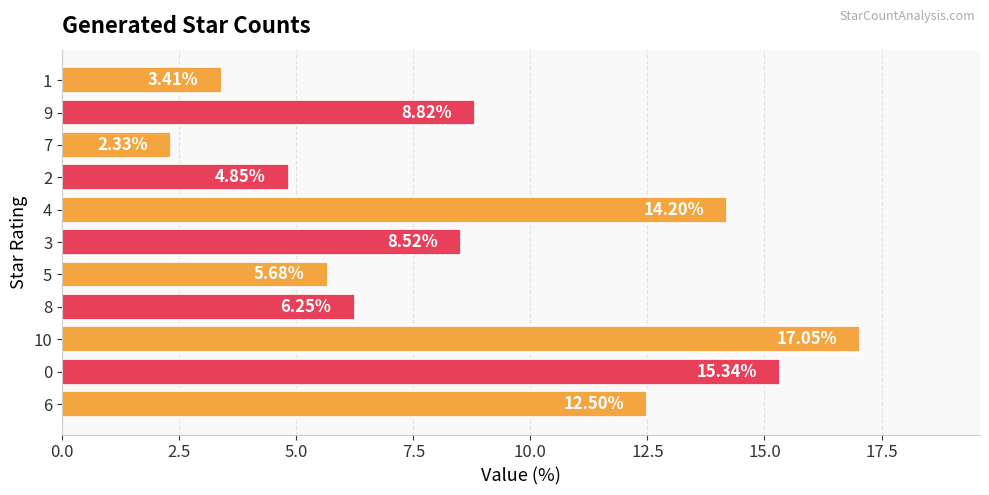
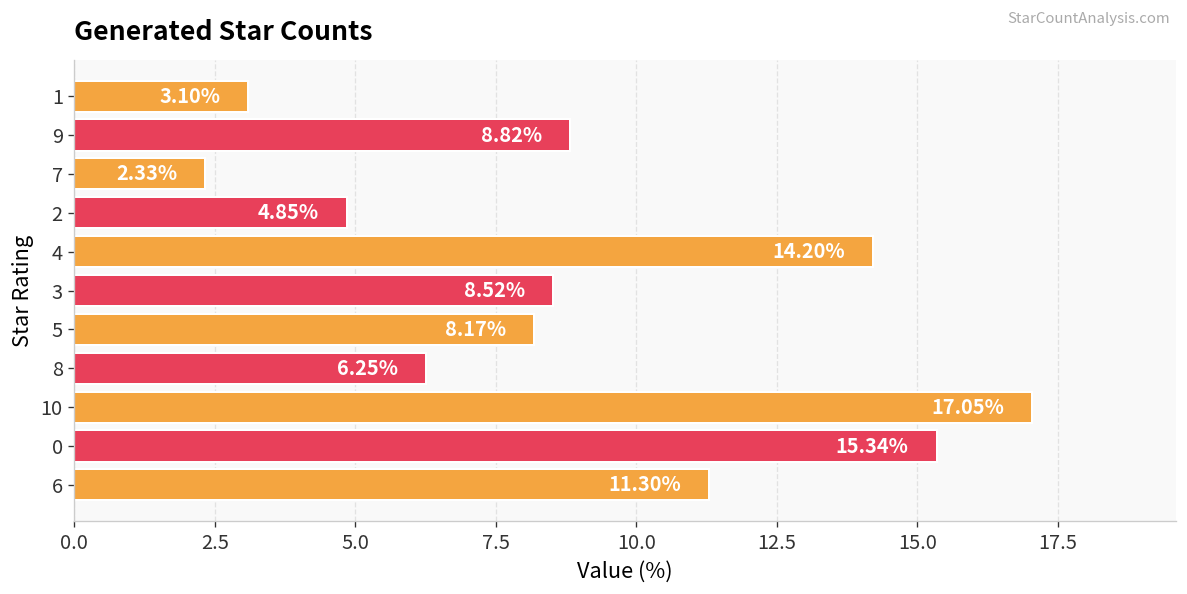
1: 3.41% -> 3.10%
5: 5.68% -> 8.17%
6: 12.50% -> 11.30%
